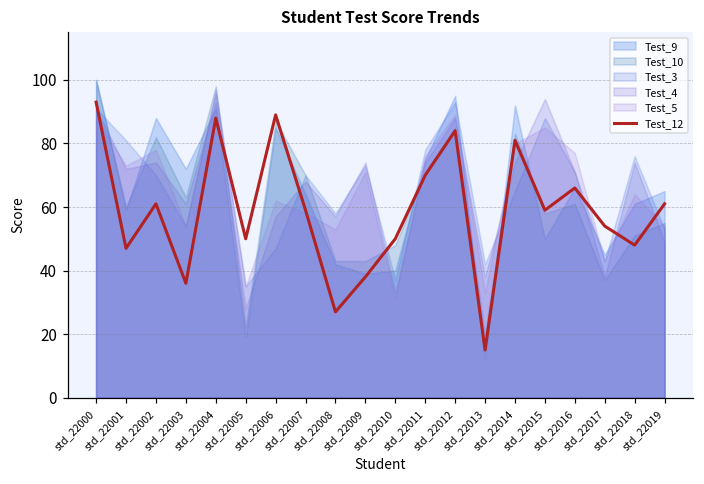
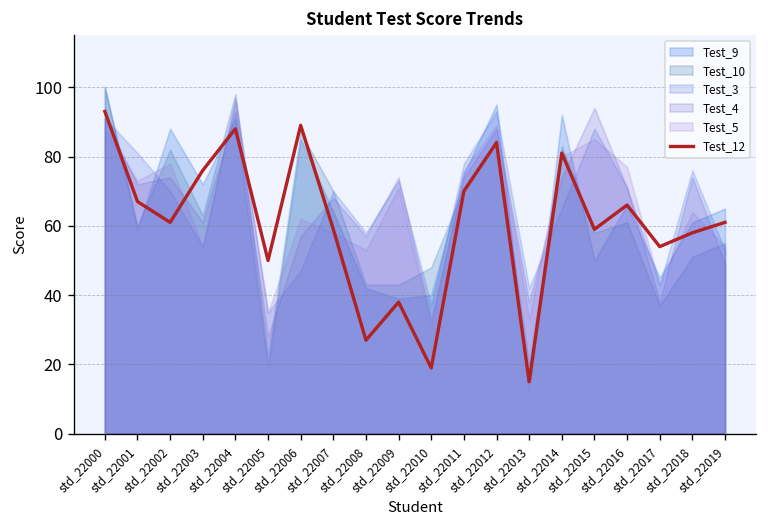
Test_12, std_22001: 47 -> 67
Test_12, std_22003: 36 -> 76
Test_12, std_22010: 50 -> 19
Test_12, std_22018: 48 -> 58
